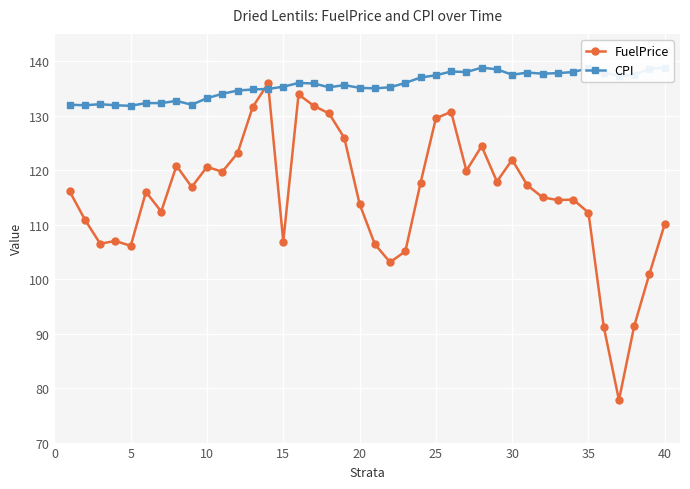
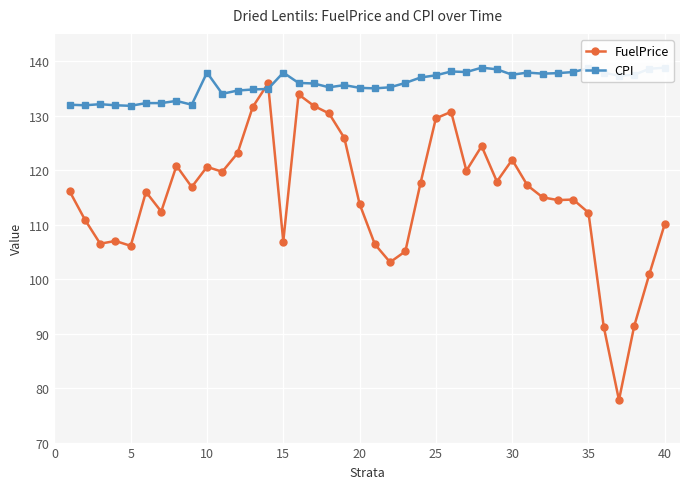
CPI, 10: 133 -> 138
CPI, 15: 135 -> 138
